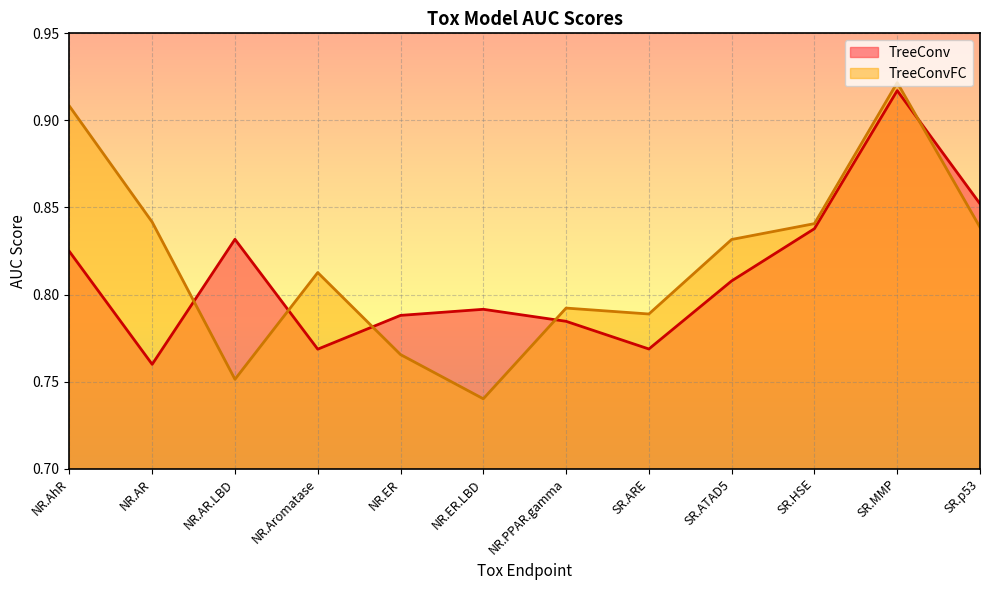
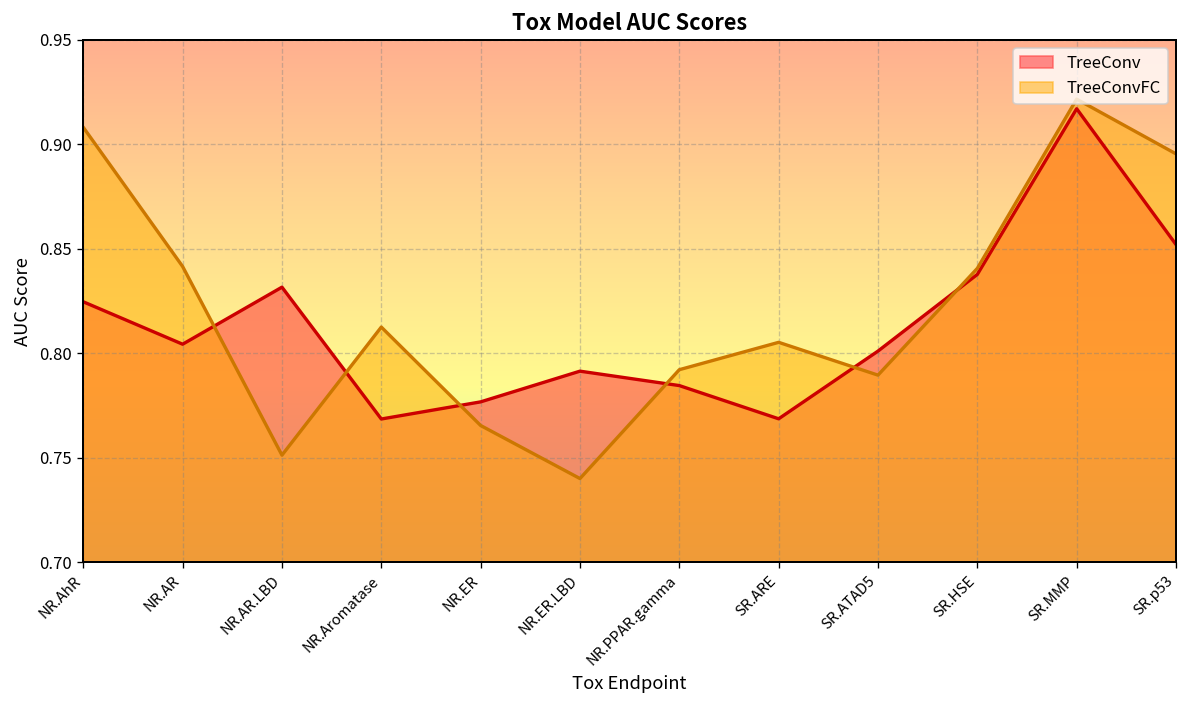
TreeConv, NR.AR: 0.760 -> 0.804
TreeConv, NR.ER: 0.788 -> 0.777
TreeConvFC, SR.ARE: 0.789 -> 0.805
TreeConv, SR.ATAD5: 0.808 -> 0.801
TreeConvFC, SR.ATAD5: 0.832 -> 0.790
TreeConvFC, SR.p53: 0.839 -> 0.896
